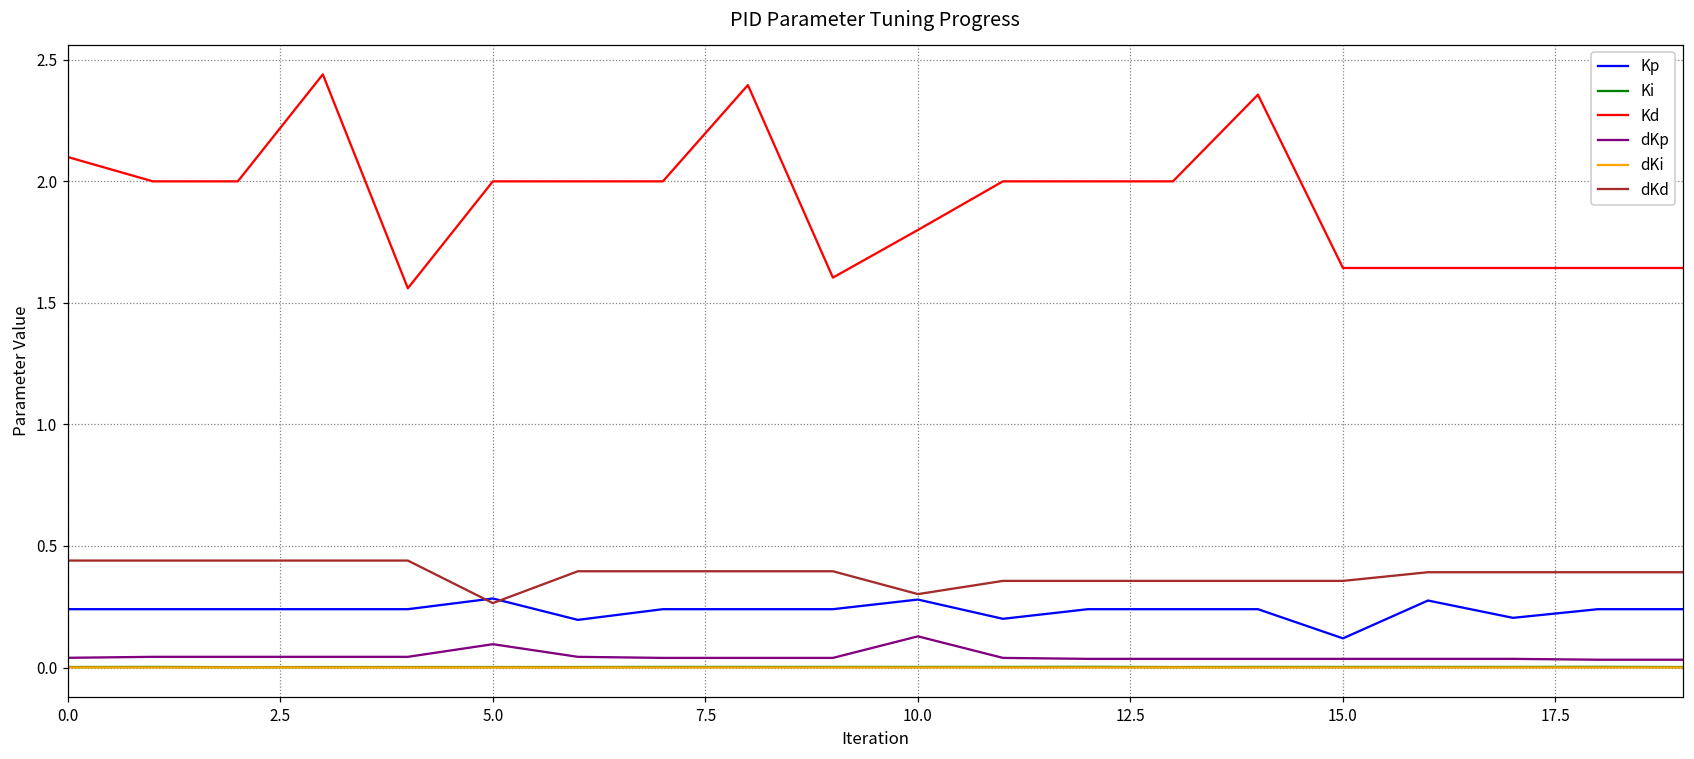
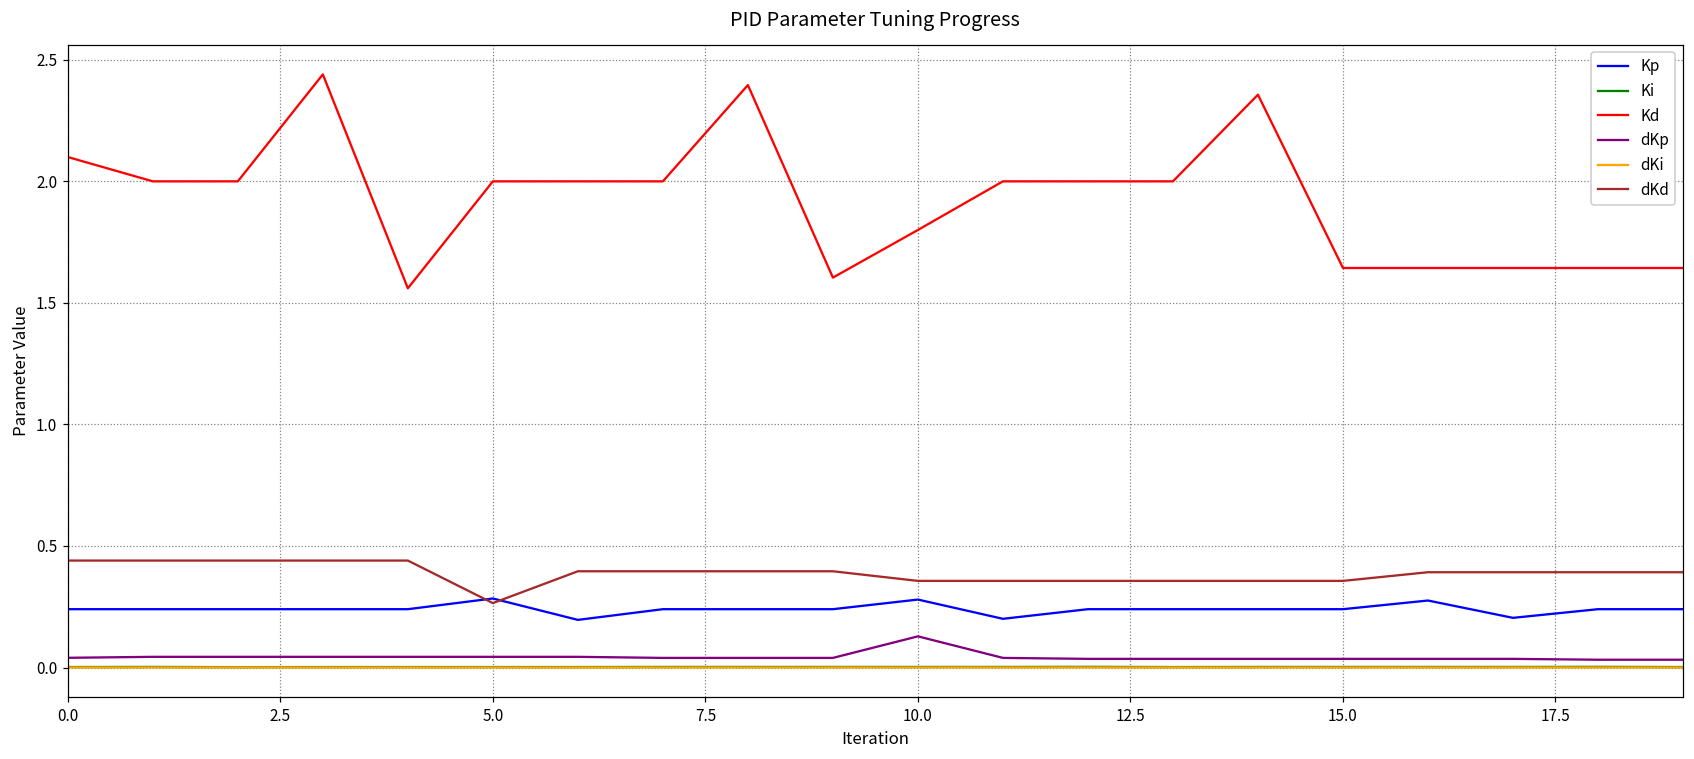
dKp, 5.0: 0.10 -> 0.04
dKd, 10.0: 0.30 -> 0.36
Kp, 15.0: 0.12 -> 0.24
